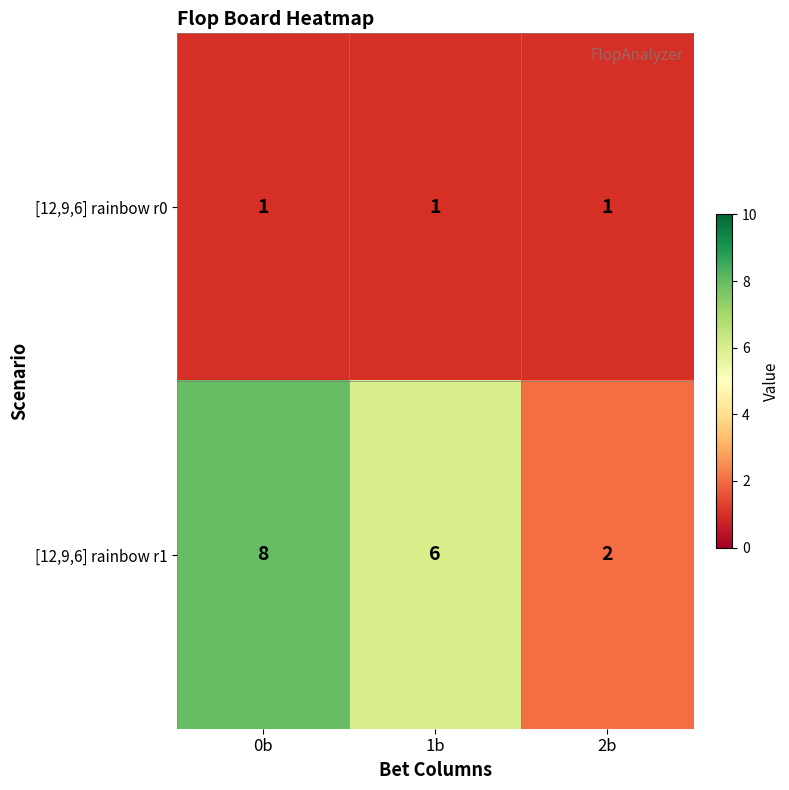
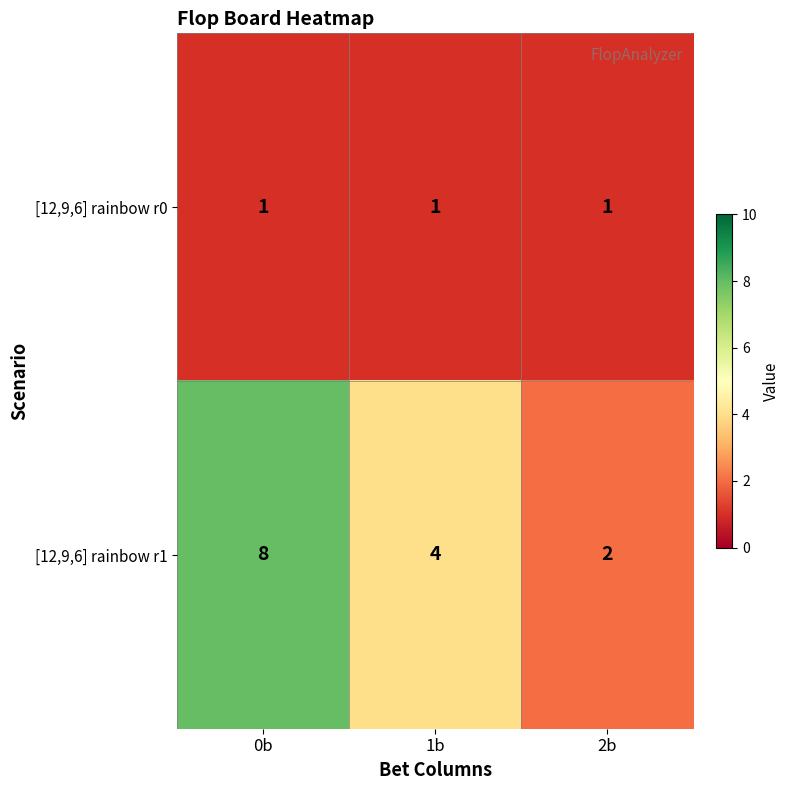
[12,9,6] rainbow r1, 1b: 6 -> 4
